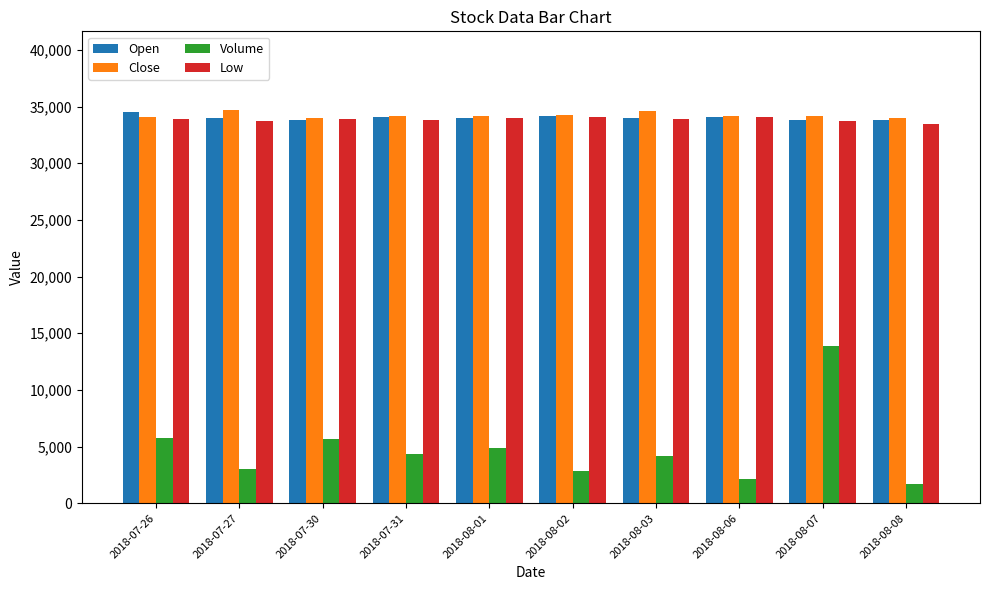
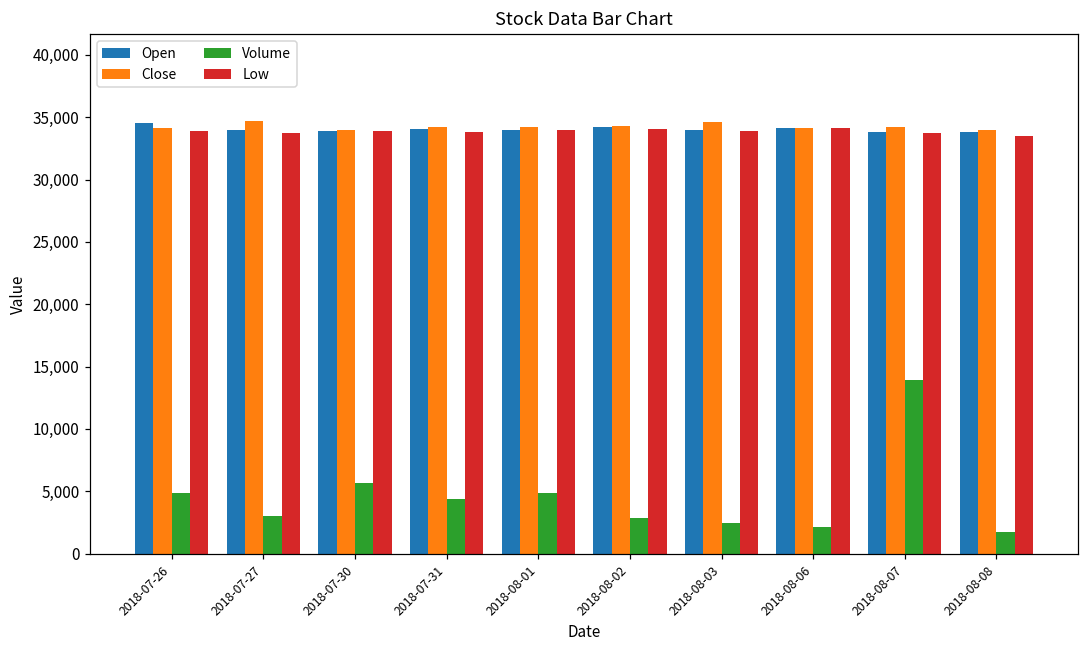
Volume, 2018-07-26: 5,800 -> 4,800
Volume, 2018-08-03: 4,200 -> 2,400
